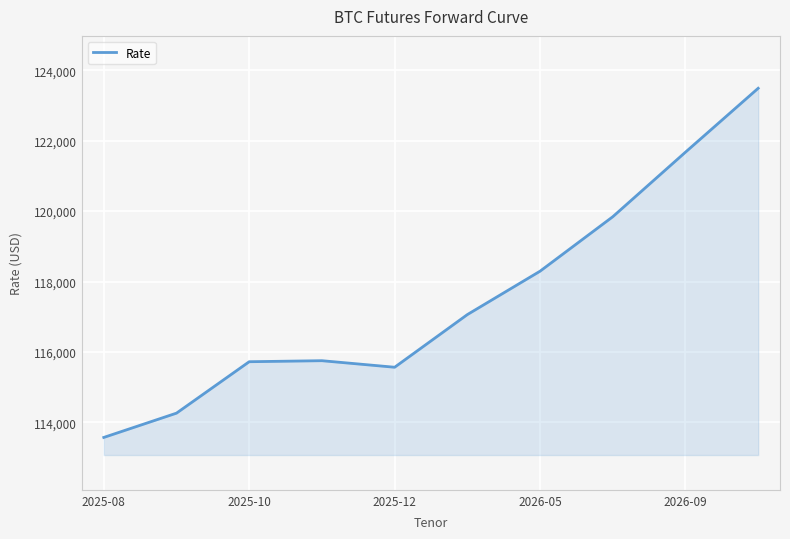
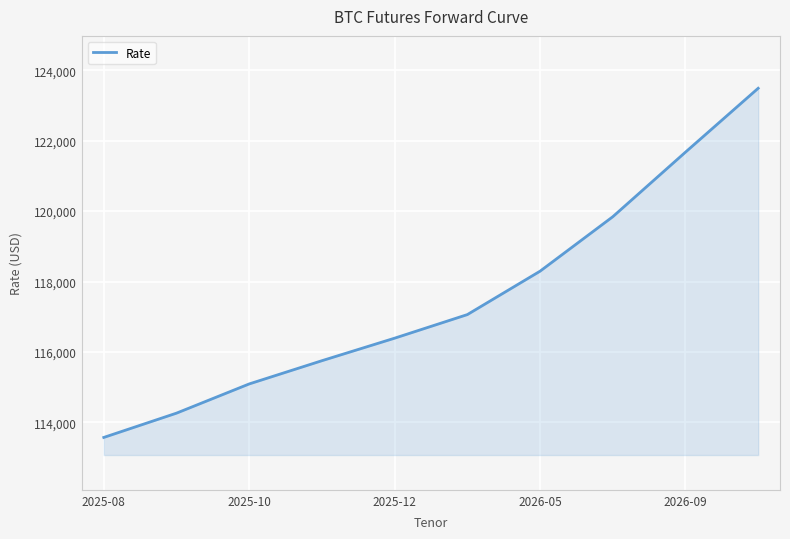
2025-10: 115,700 -> 115,100
2025-12: 115,600 -> 116,400
